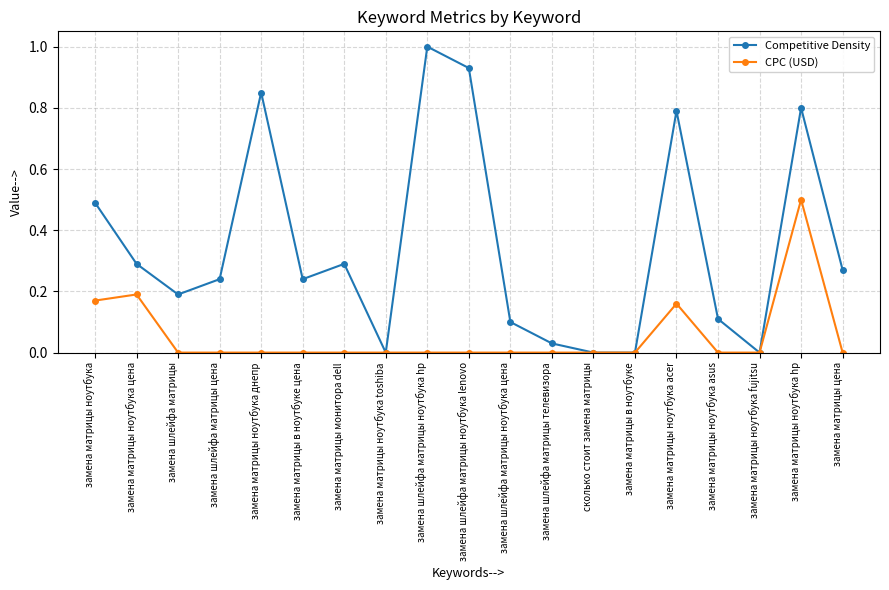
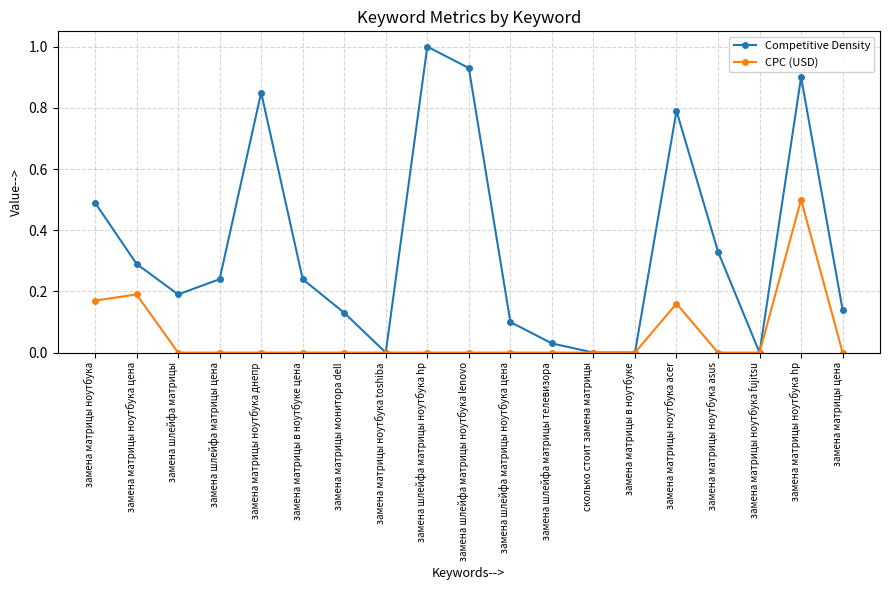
Competitive Density, замена матрицы монитора dell: 0.29 -> 0.13
Competitive Density, замена матрицы ноутбука asus: 0.11 -> 0.33
Competitive Density, замена матрицы ноутбука hp: 0.8 -> 0.9
Competitive Density, замена матрицы цена: 0.27 -> 0.14
